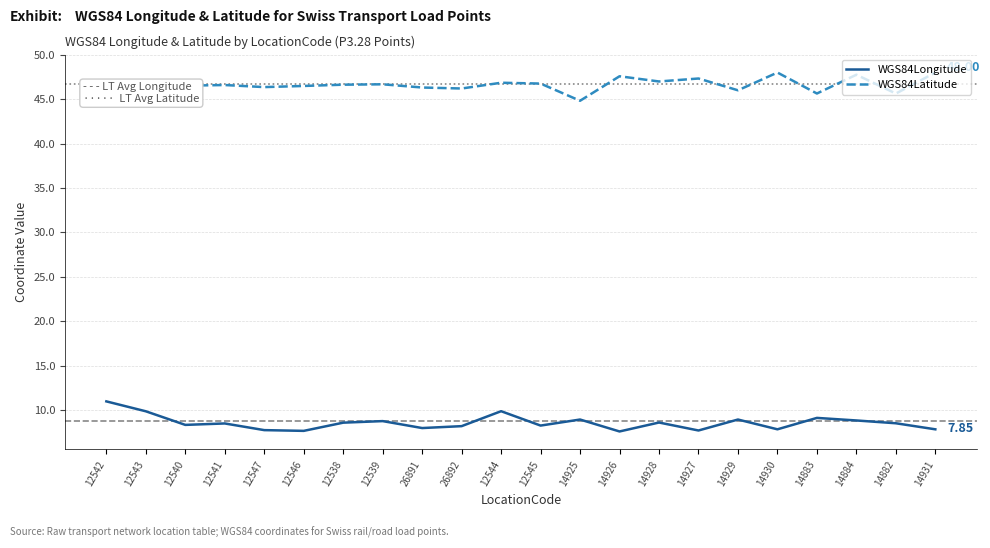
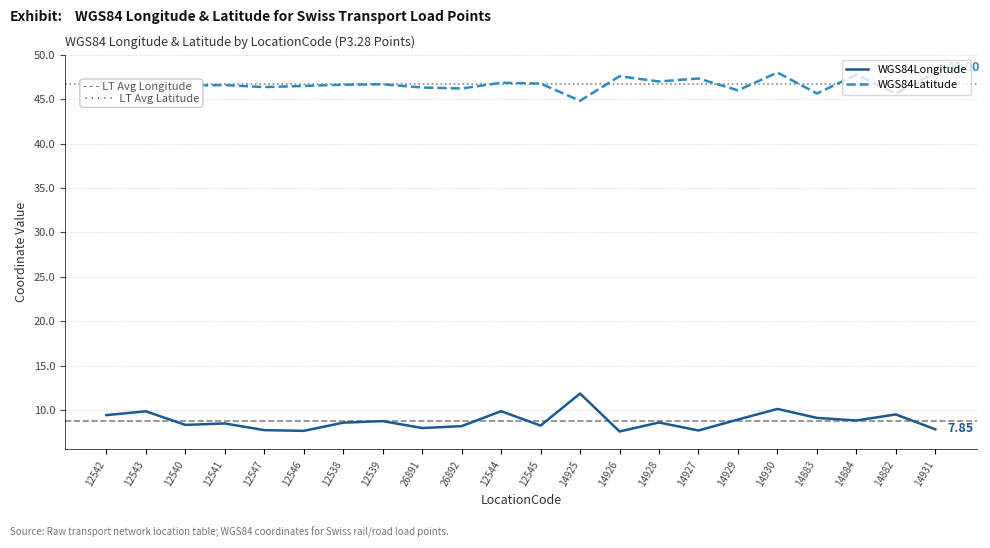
WGS84Longitude, 12542: 11 -> 9
WGS84Longitude, 14925: 9 -> 12
WGS84Longitude, 14930: 8 -> 10
WGS84Longitude, 14882: 9 -> 10
